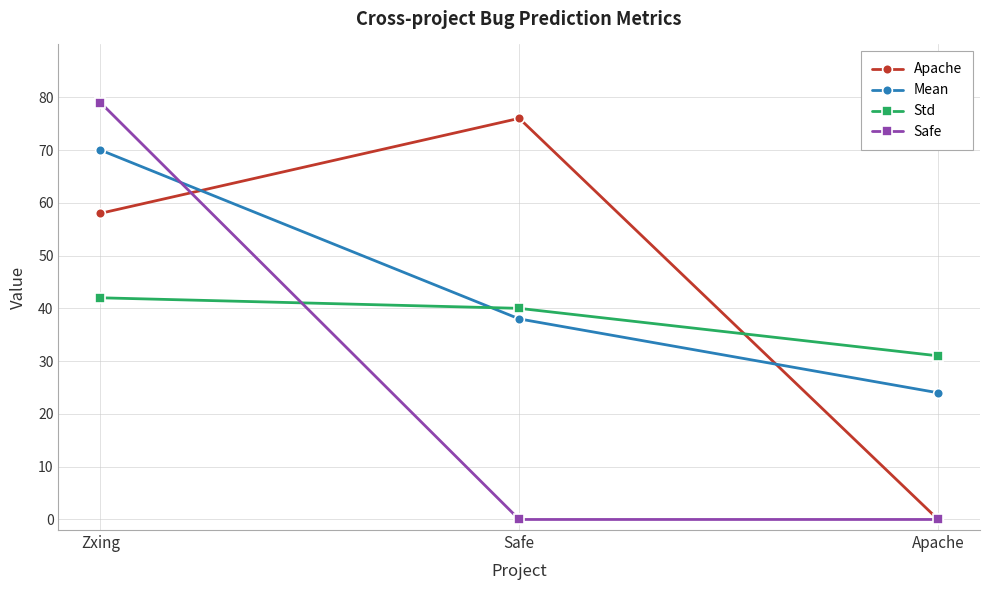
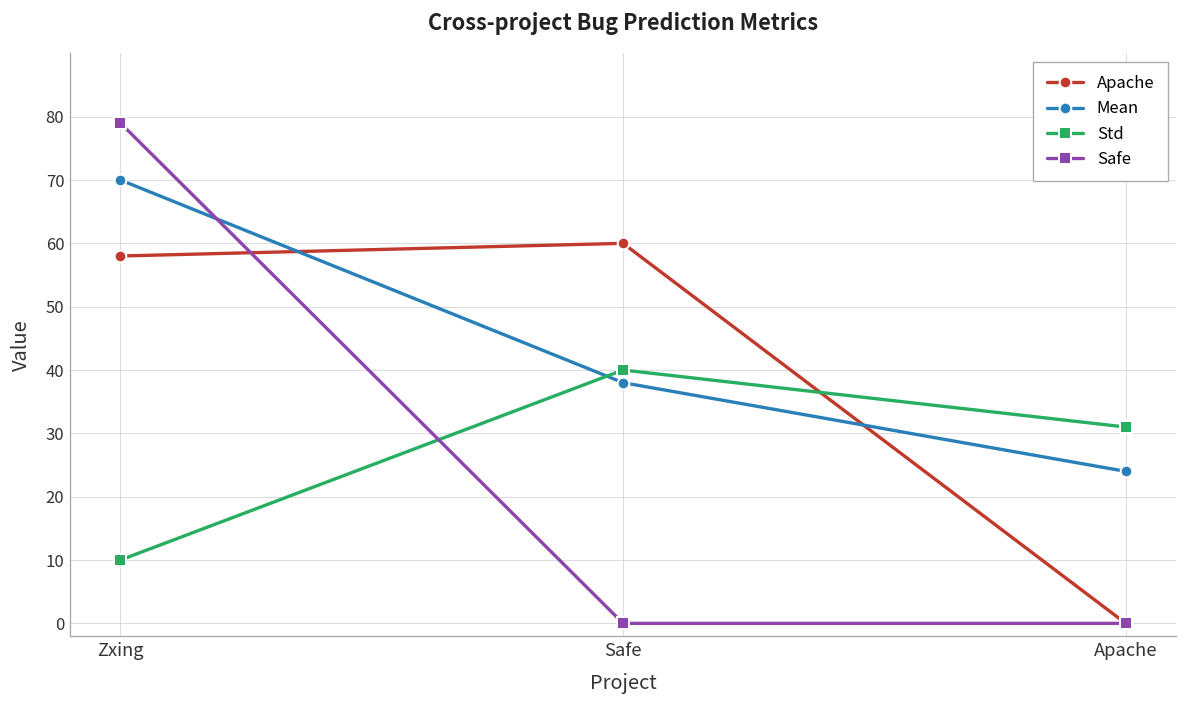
Std, Zxing: 42 -> 10
Apache, Safe: 76 -> 60
